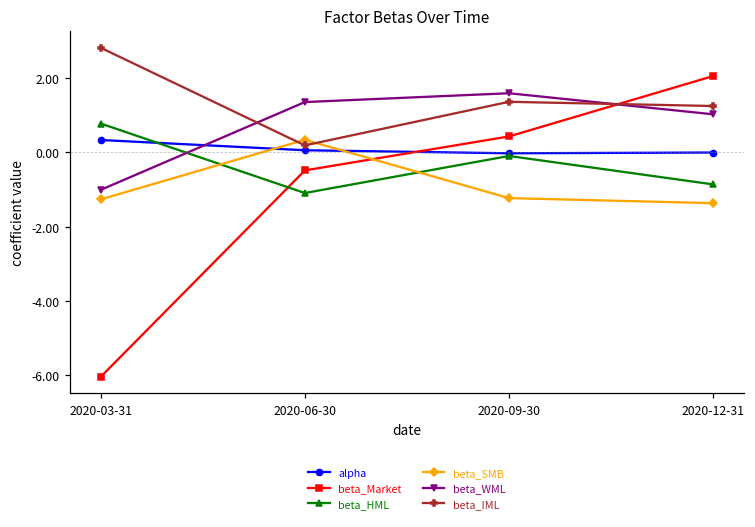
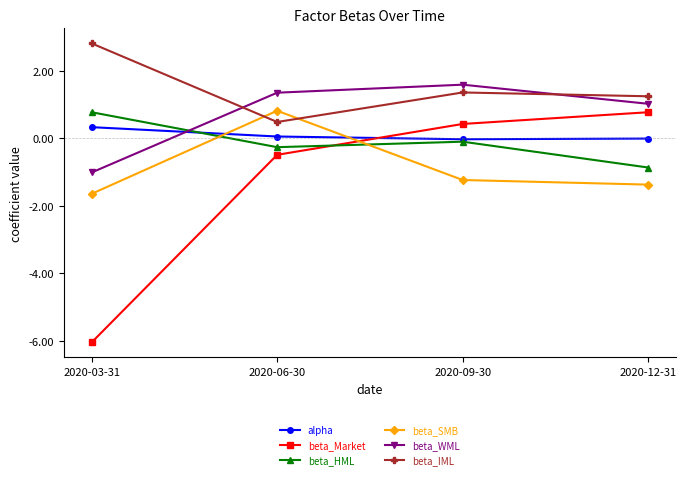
beta_SMB, 2020-03-31: -1.3 -> -1.6
beta_HML, 2020-06-30: -1.1 -> -0.3
beta_SMB, 2020-06-30: 0.3 -> 0.8
beta_IML, 2020-06-30: 0.2 -> 0.5
beta_Market, 2020-12-31: 2.1 -> 0.8
